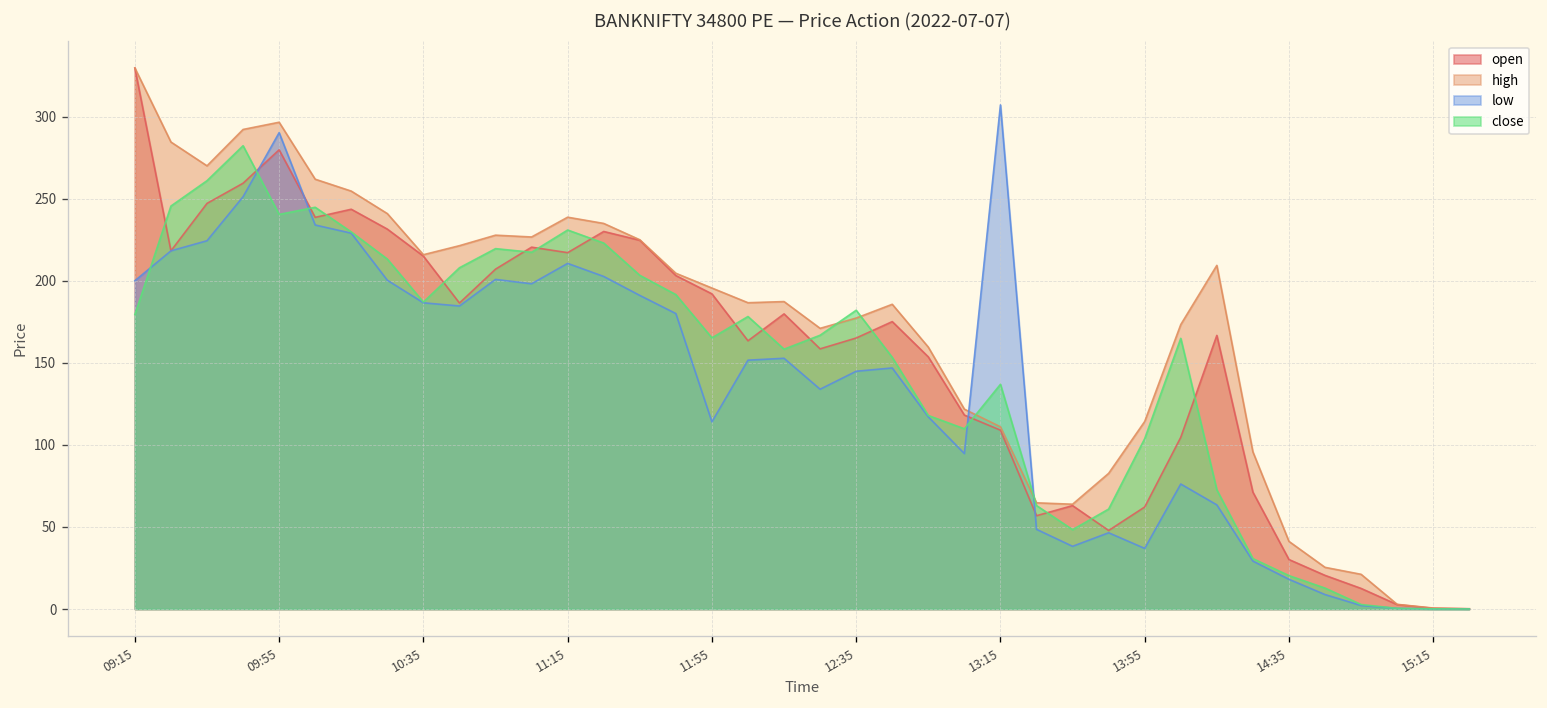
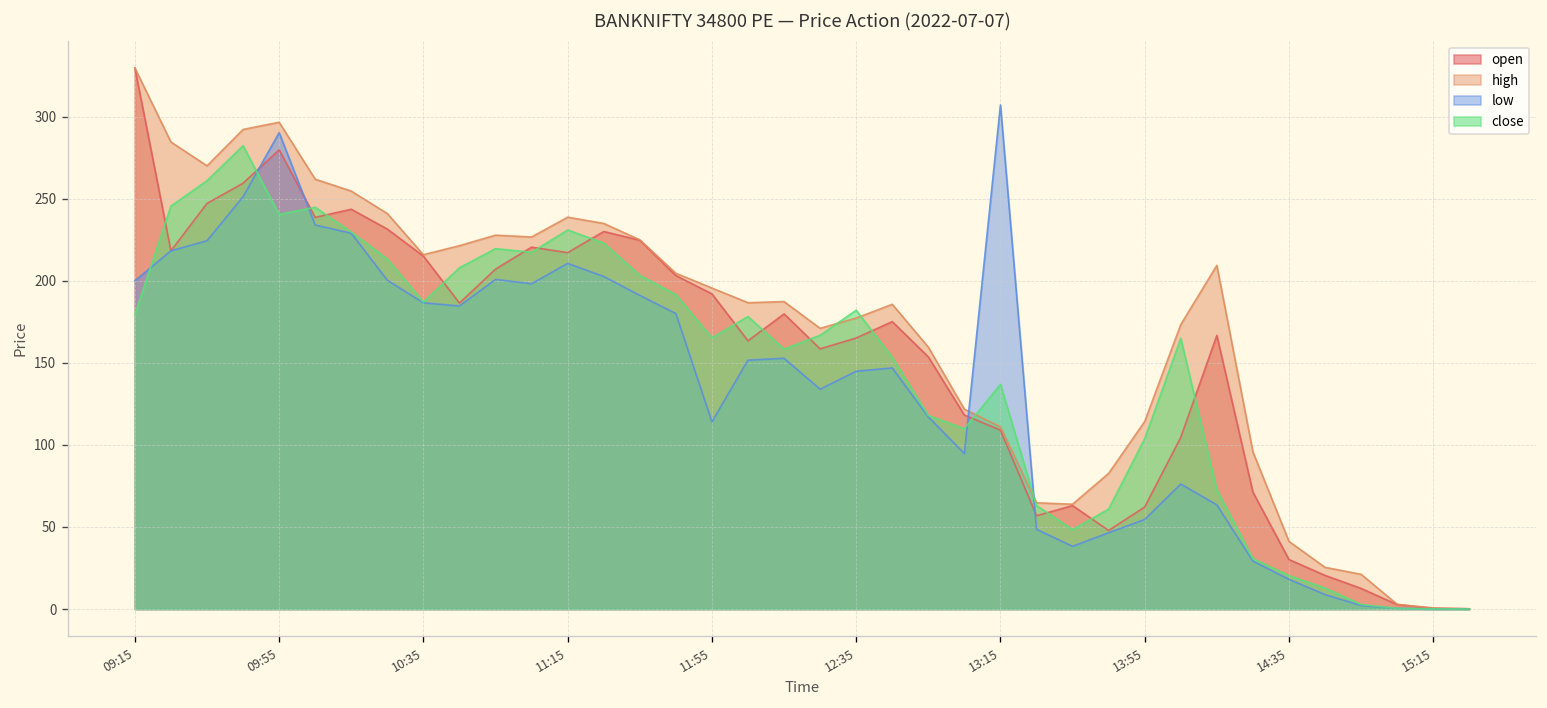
low, 13:55: 37 -> 55
